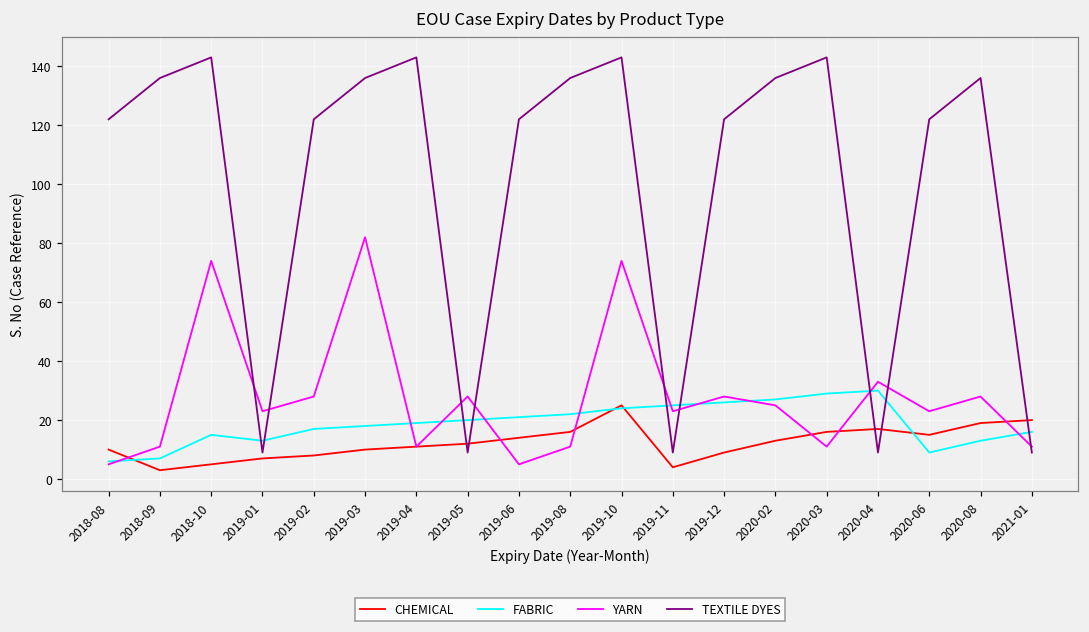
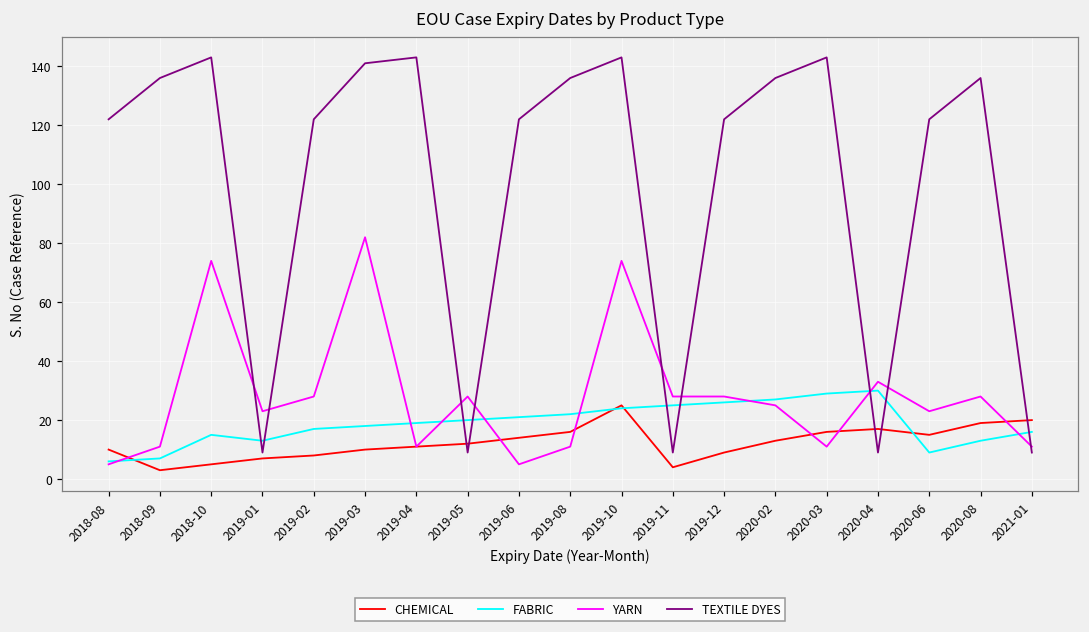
TEXTILE DYES, 2019-03: 136 -> 141
YARN, 2019-11: 23 -> 28
